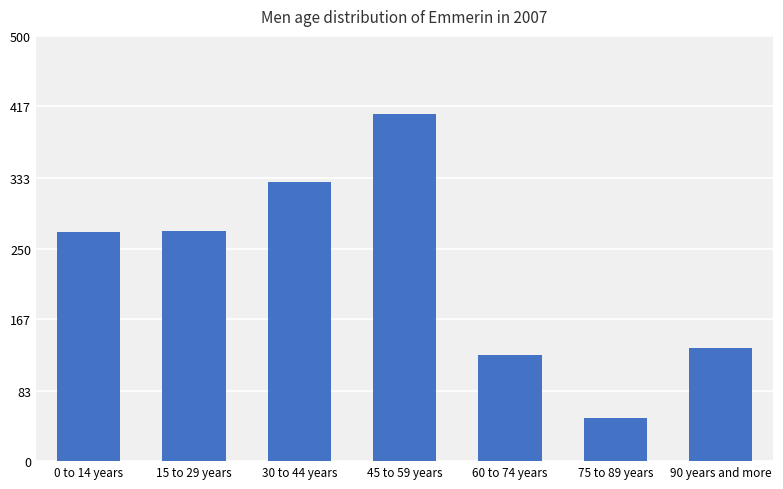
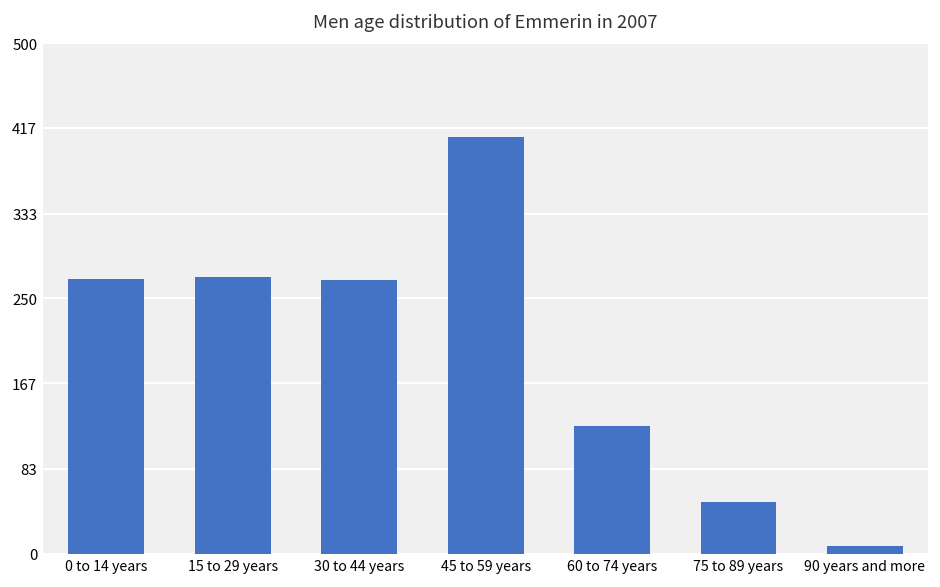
30 to 44 years: 330 -> 270
90 years and more: 130 -> 10
